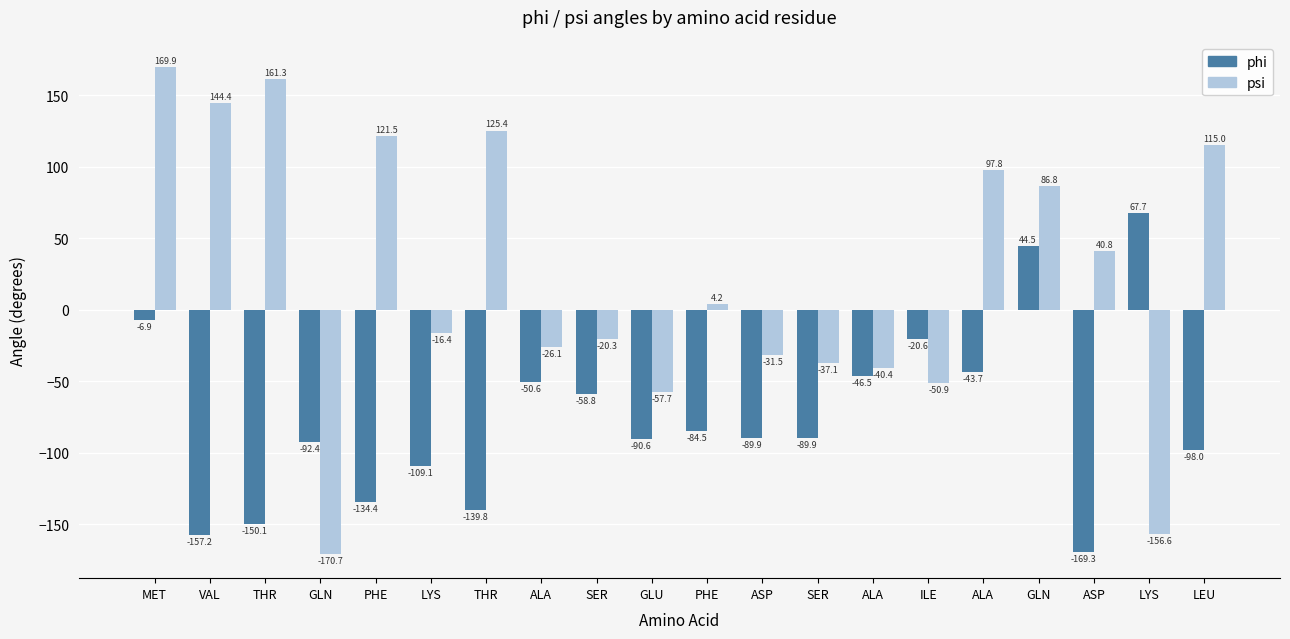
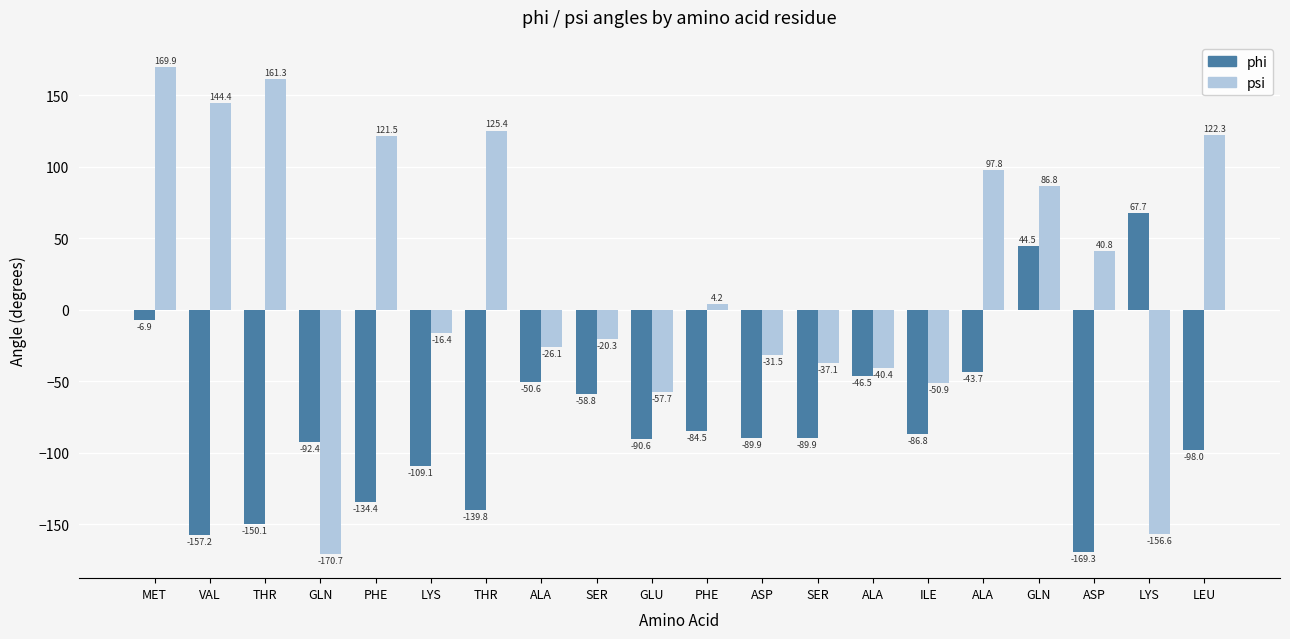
phi, ILE: -20.6 -> -86.8
psi, LEU: 115.0 -> 122.3
